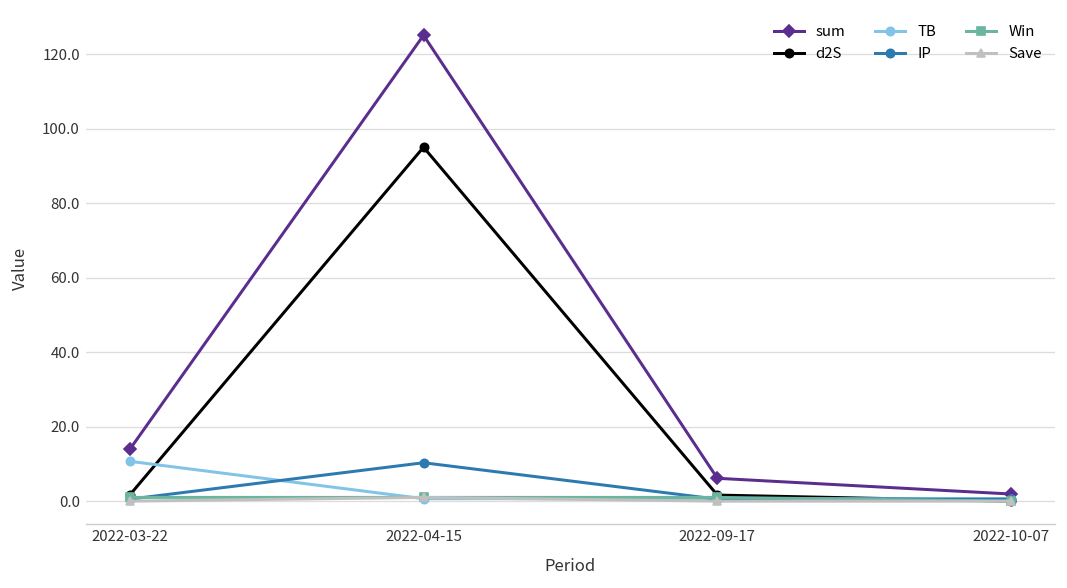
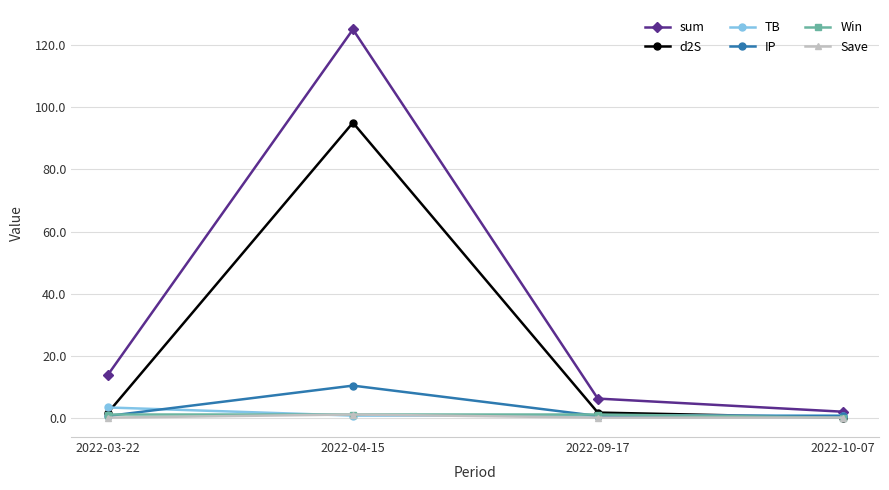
TB, 2022-03-22: 11 -> 3
